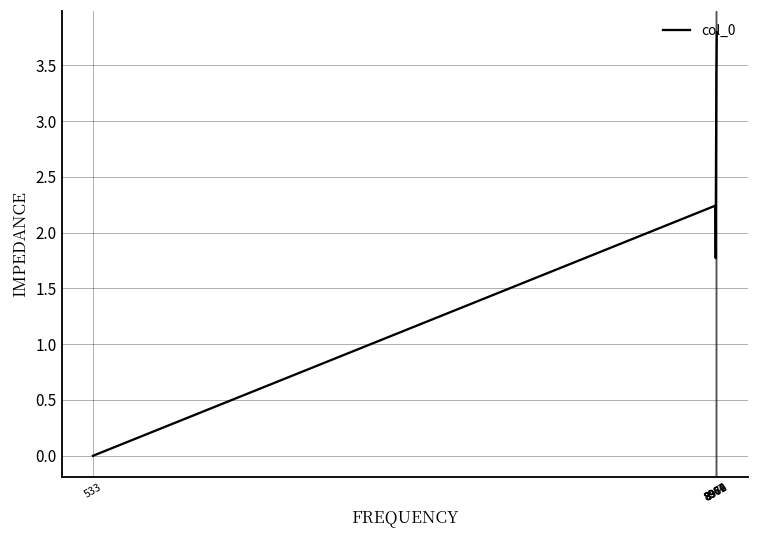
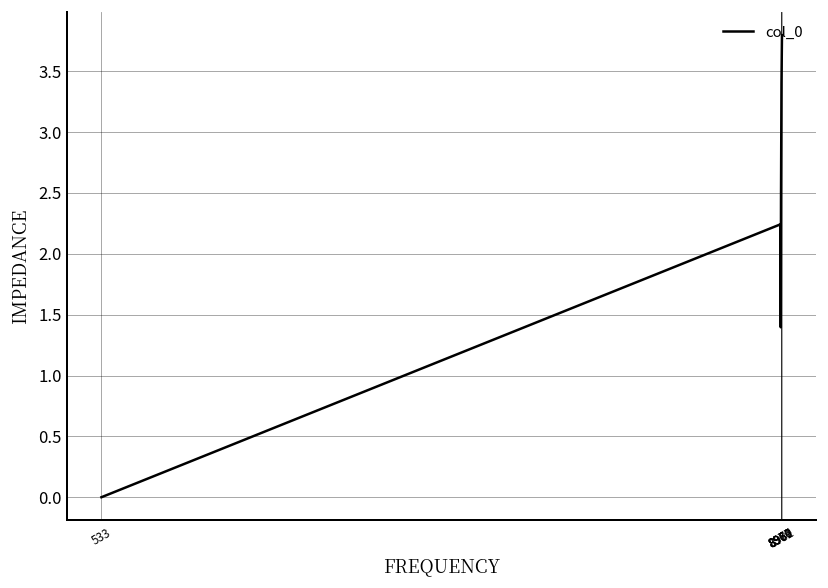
8967: 1.77 -> 1.40
